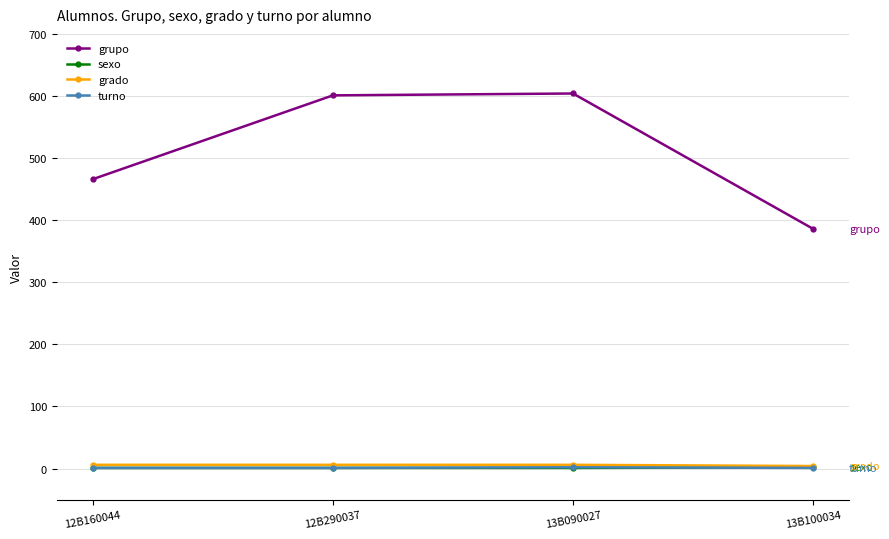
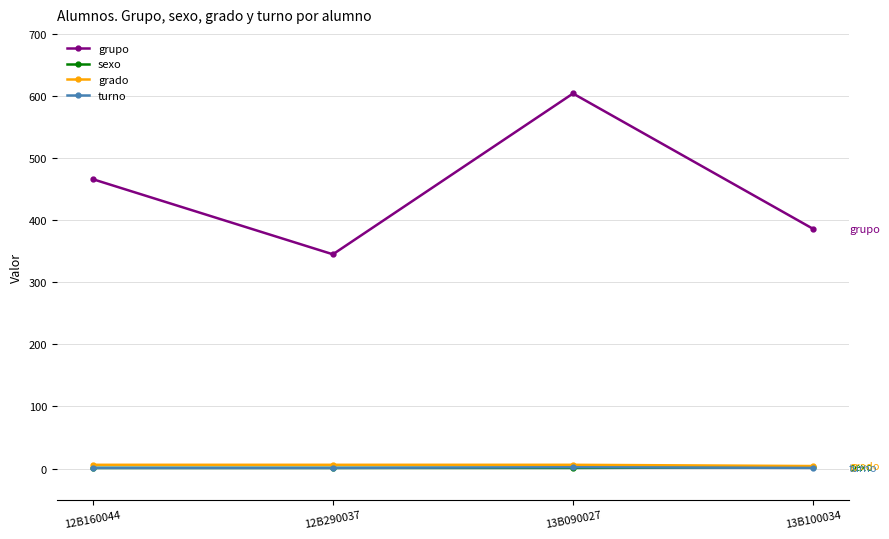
grupo, 12B290037: 600 -> 350
